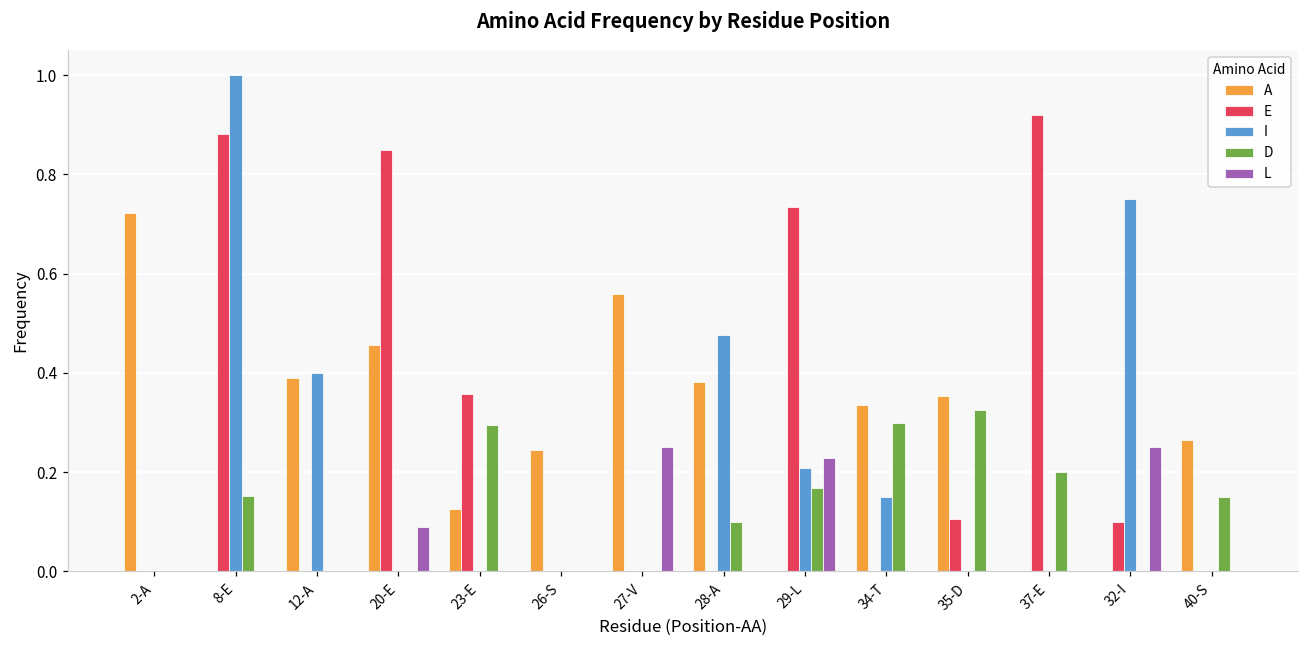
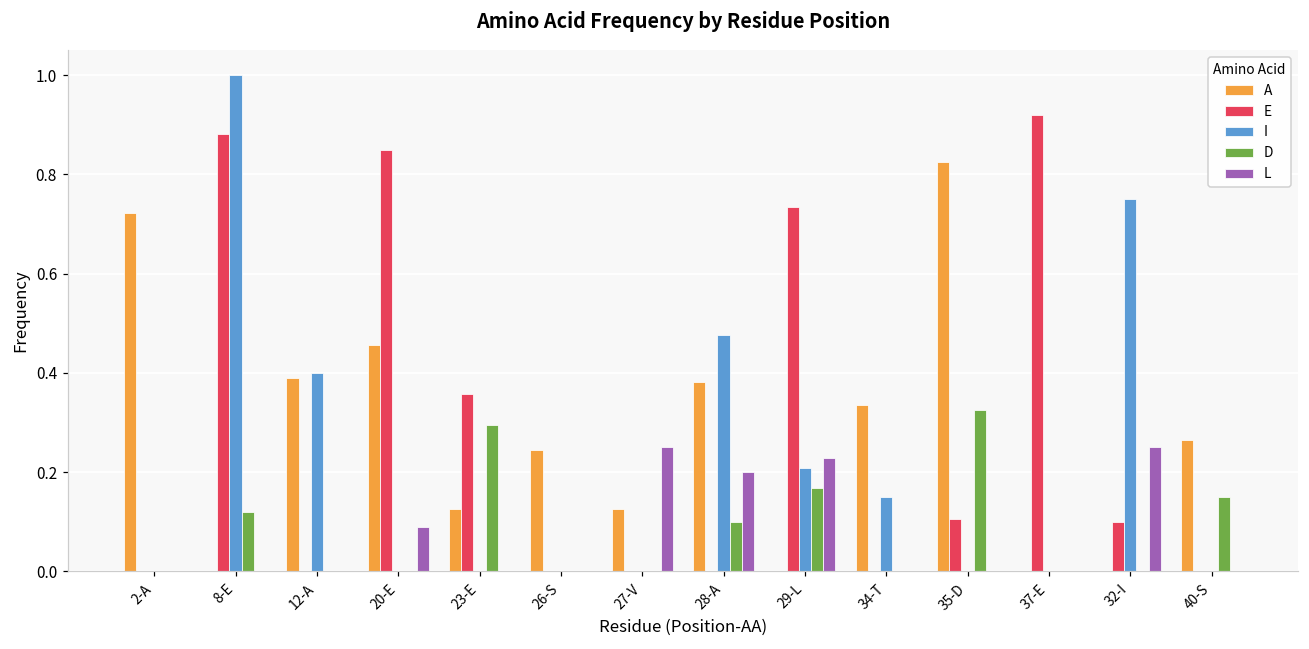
D, 8-E: 0.15 -> 0.12
A, 27-V: 0.56 -> 0.13
L, 28-A: 0.0 -> 0.2
D, 34-T: 0.3 -> 0.0
A, 35-D: 0.35 -> 0.82
D, 37-E: 0.2 -> 0.0
